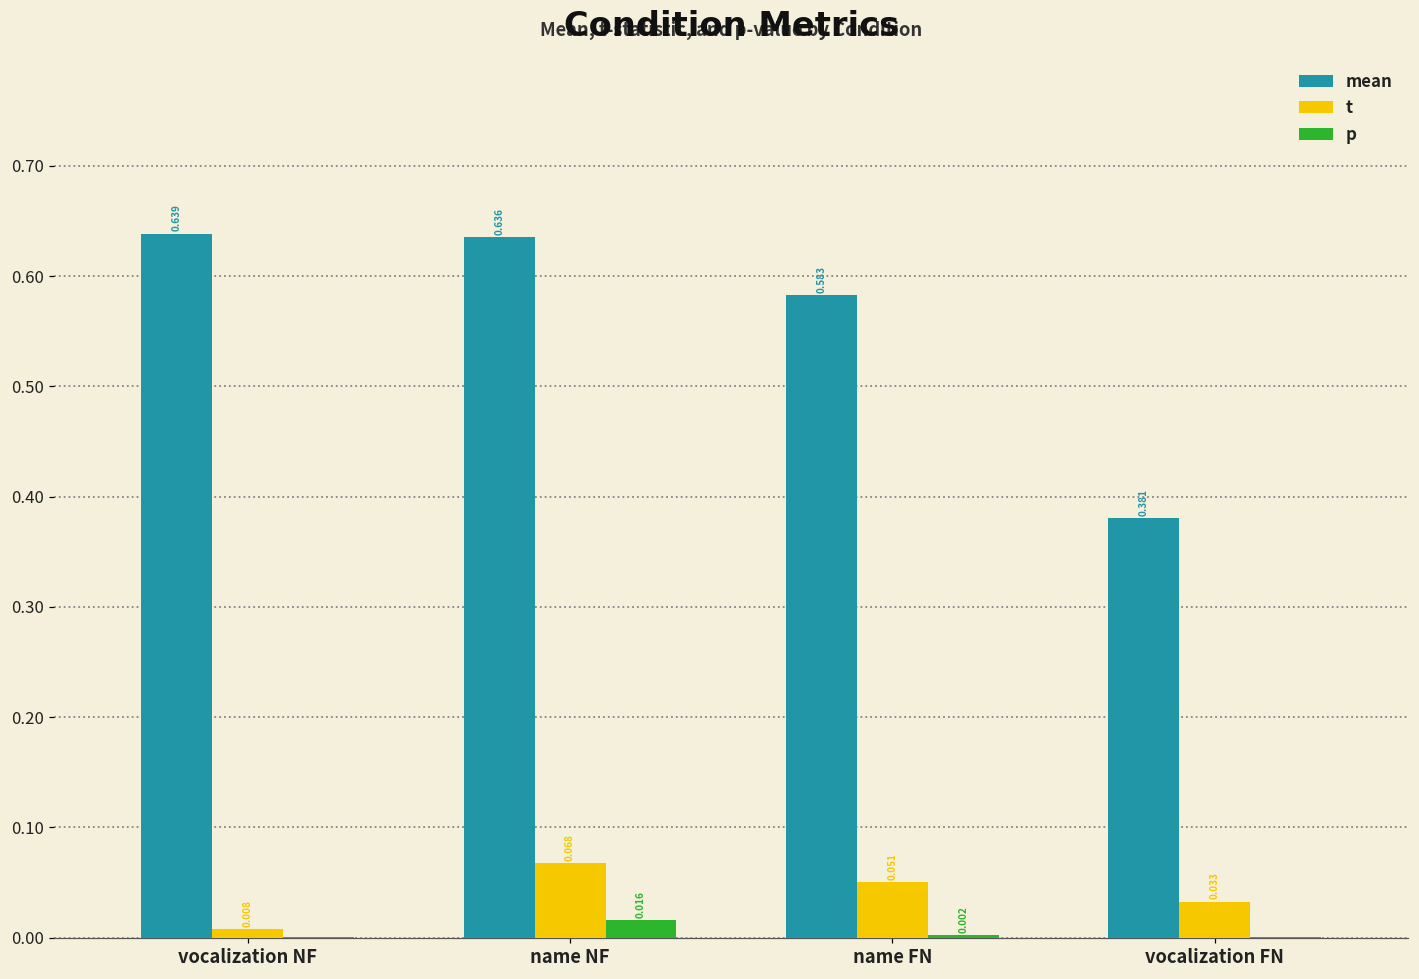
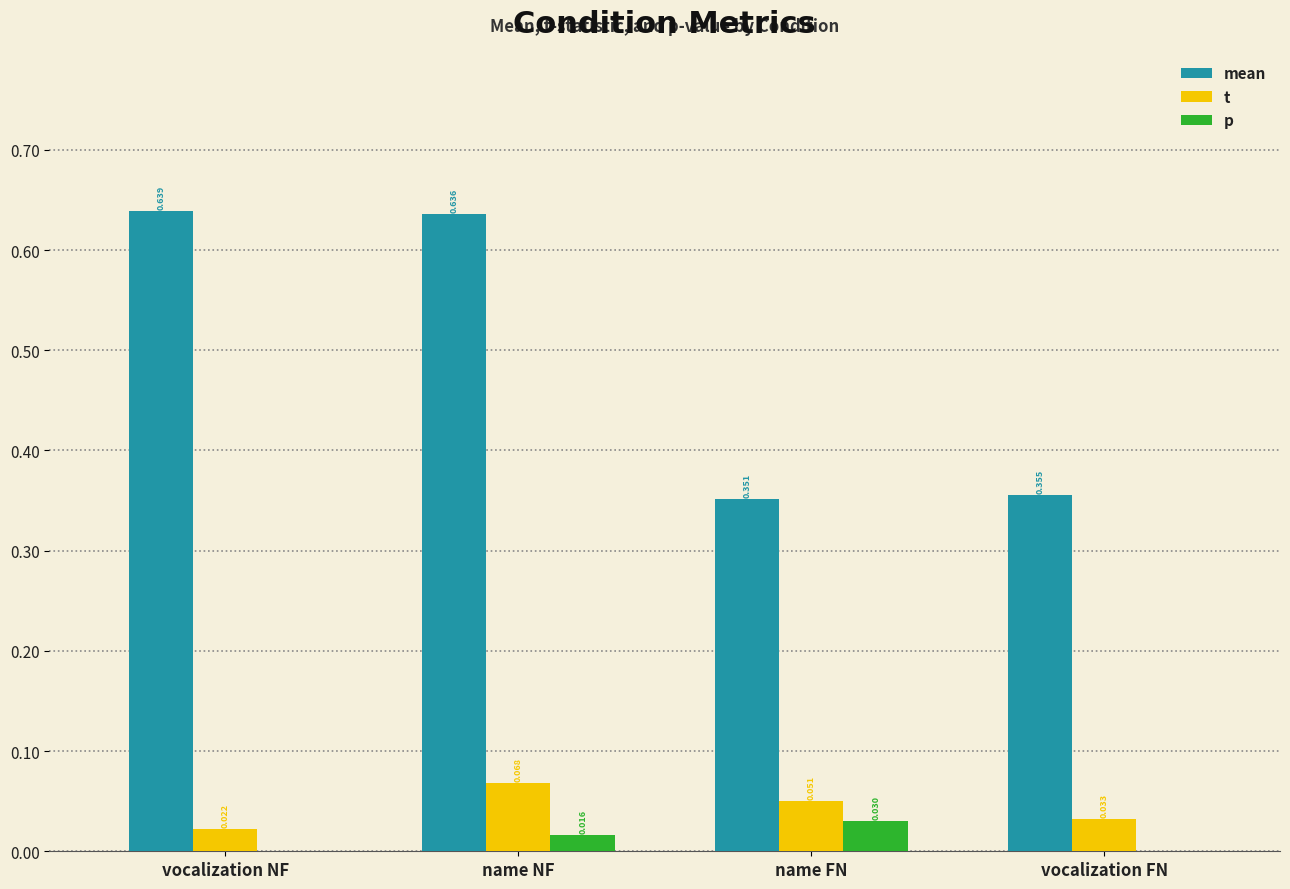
t, vocalization NF: 0.008 -> 0.022
mean, name FN: 0.583 -> 0.351
p, name FN: 0.002 -> 0.030
mean, vocalization FN: 0.381 -> 0.355
